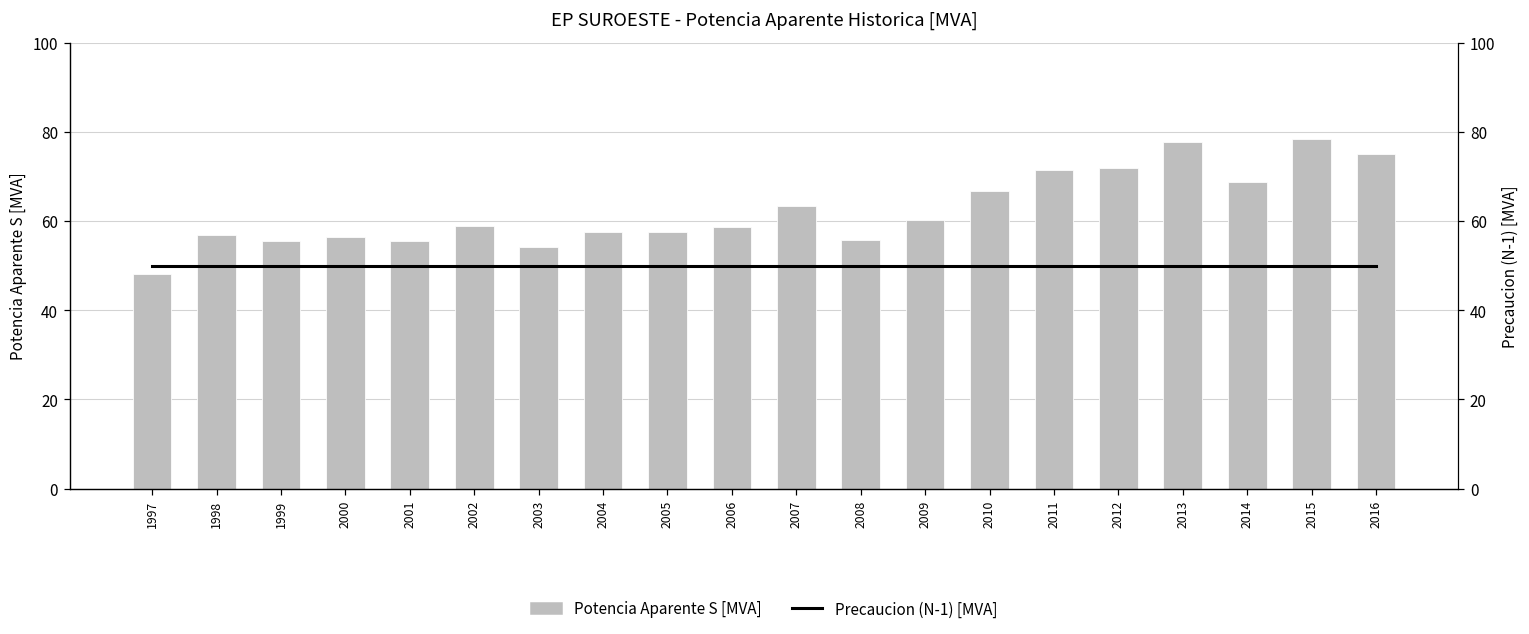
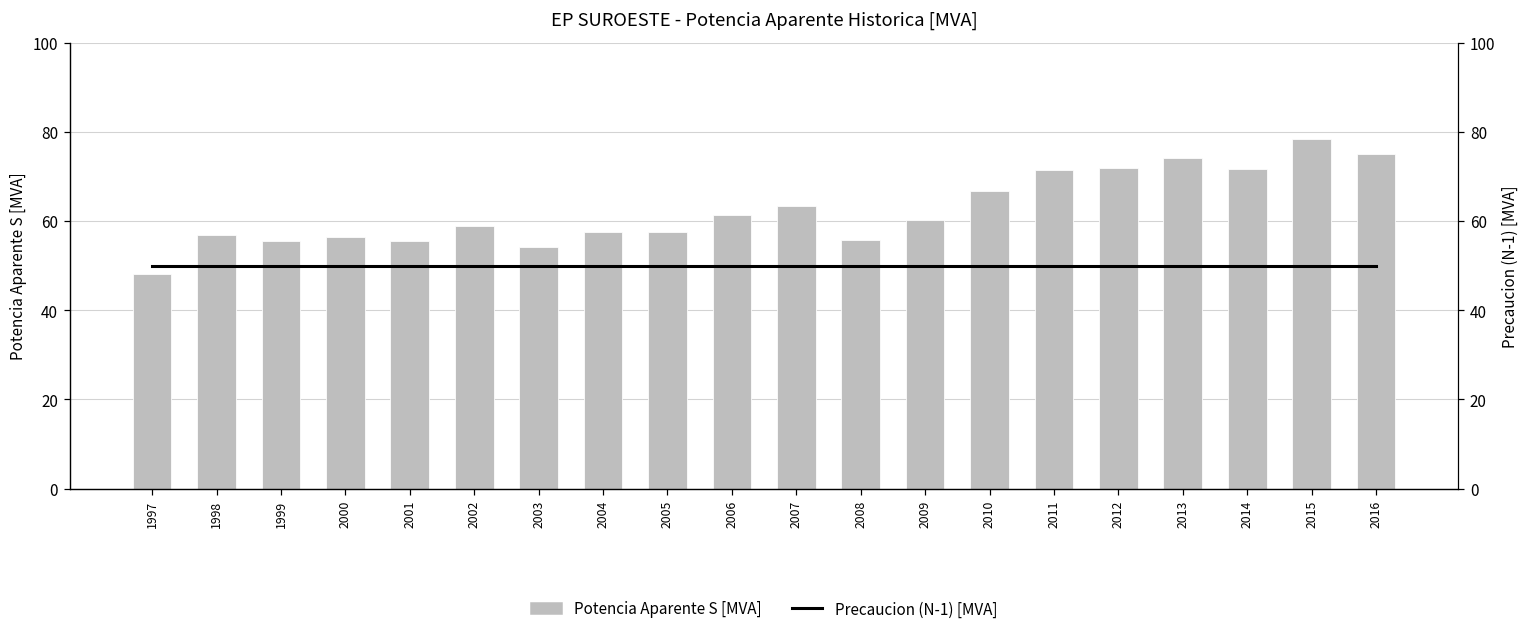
Potencia Aparente S [MVA], 2006: 59 -> 61
Potencia Aparente S [MVA], 2013: 78 -> 74
Potencia Aparente S [MVA], 2014: 69 -> 72
